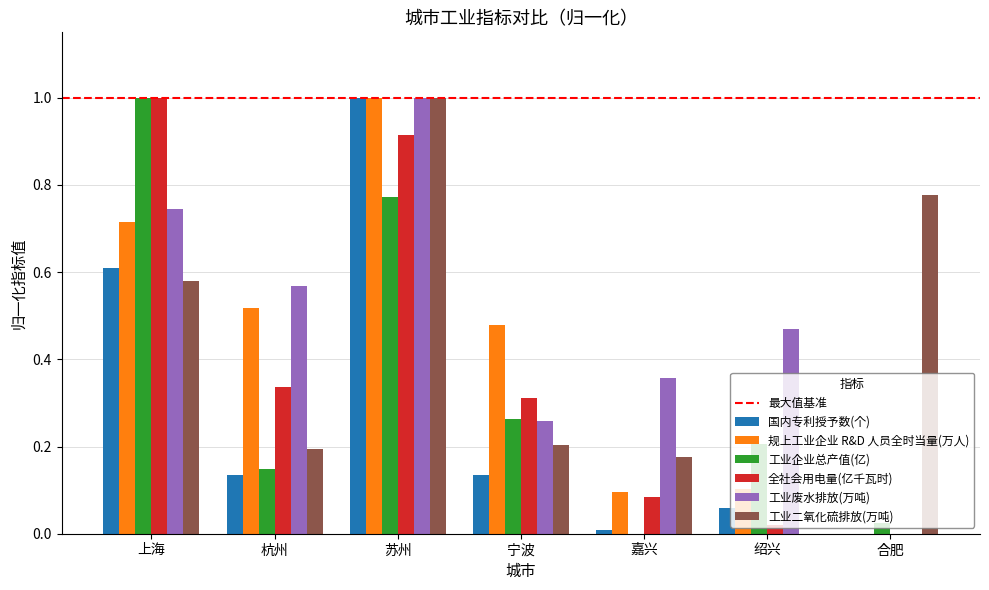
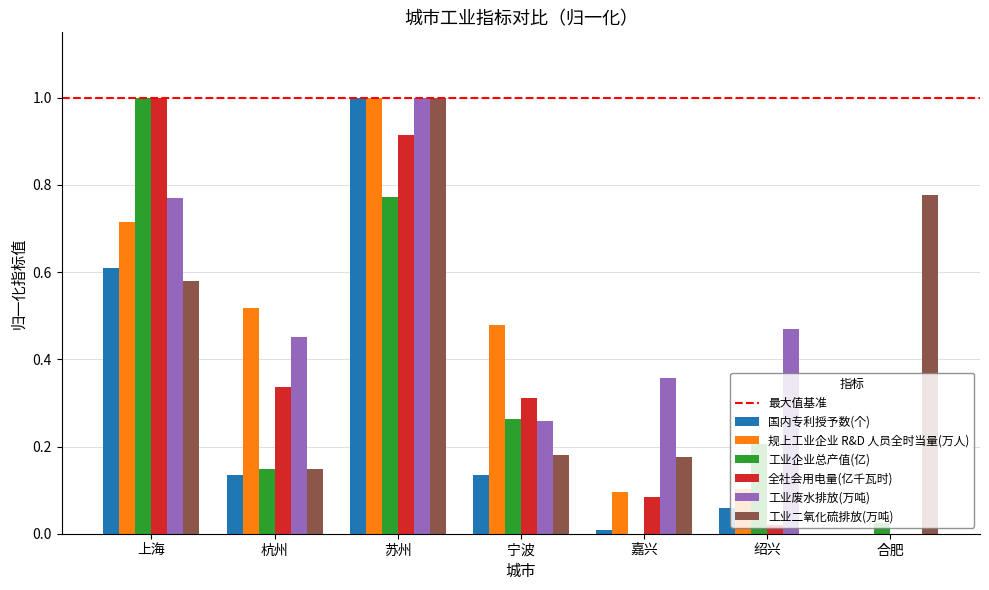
工业废水排放(万吨), 上海: 0.75 -> 0.77
工业废水排放(万吨), 杭州: 0.57 -> 0.45
工业二氧化硫排放(万吨), 杭州: 0.19 -> 0.15
工业二氧化硫排放(万吨), 宁波: 0.20 -> 0.18
